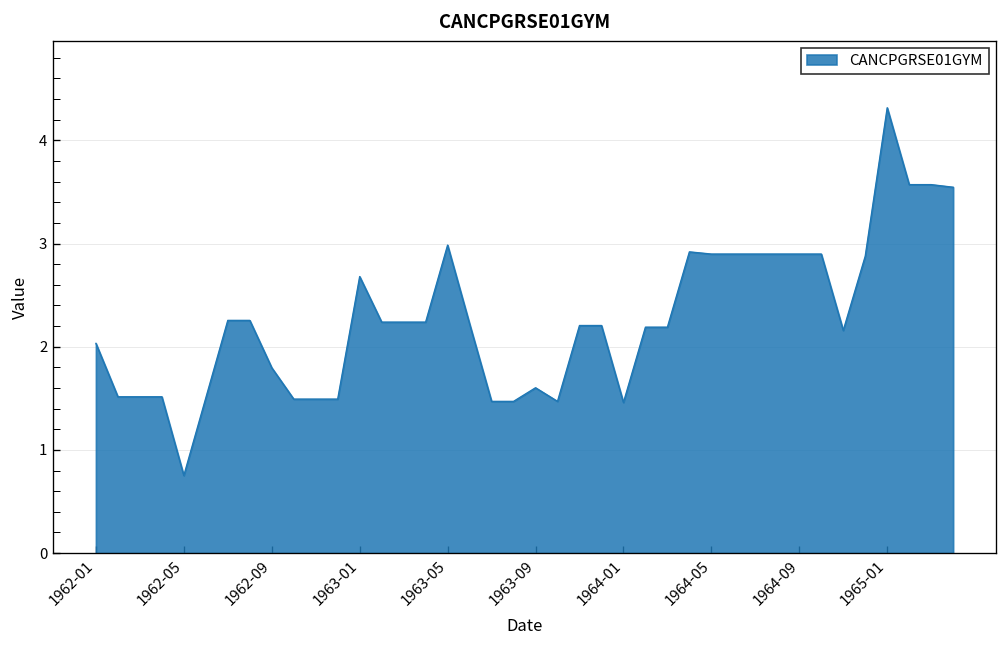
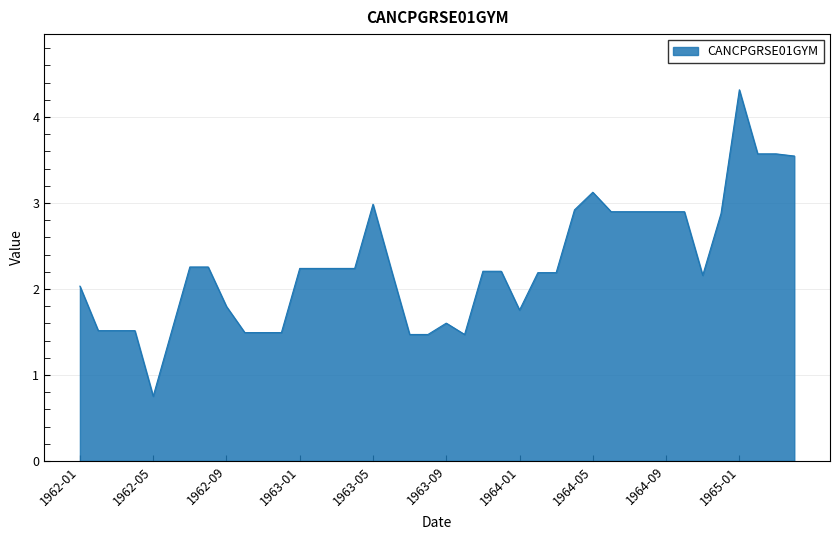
1963-01: 2.7 -> 2.2
1964-01: 1.5 -> 1.8
1964-05: 2.9 -> 3.1
